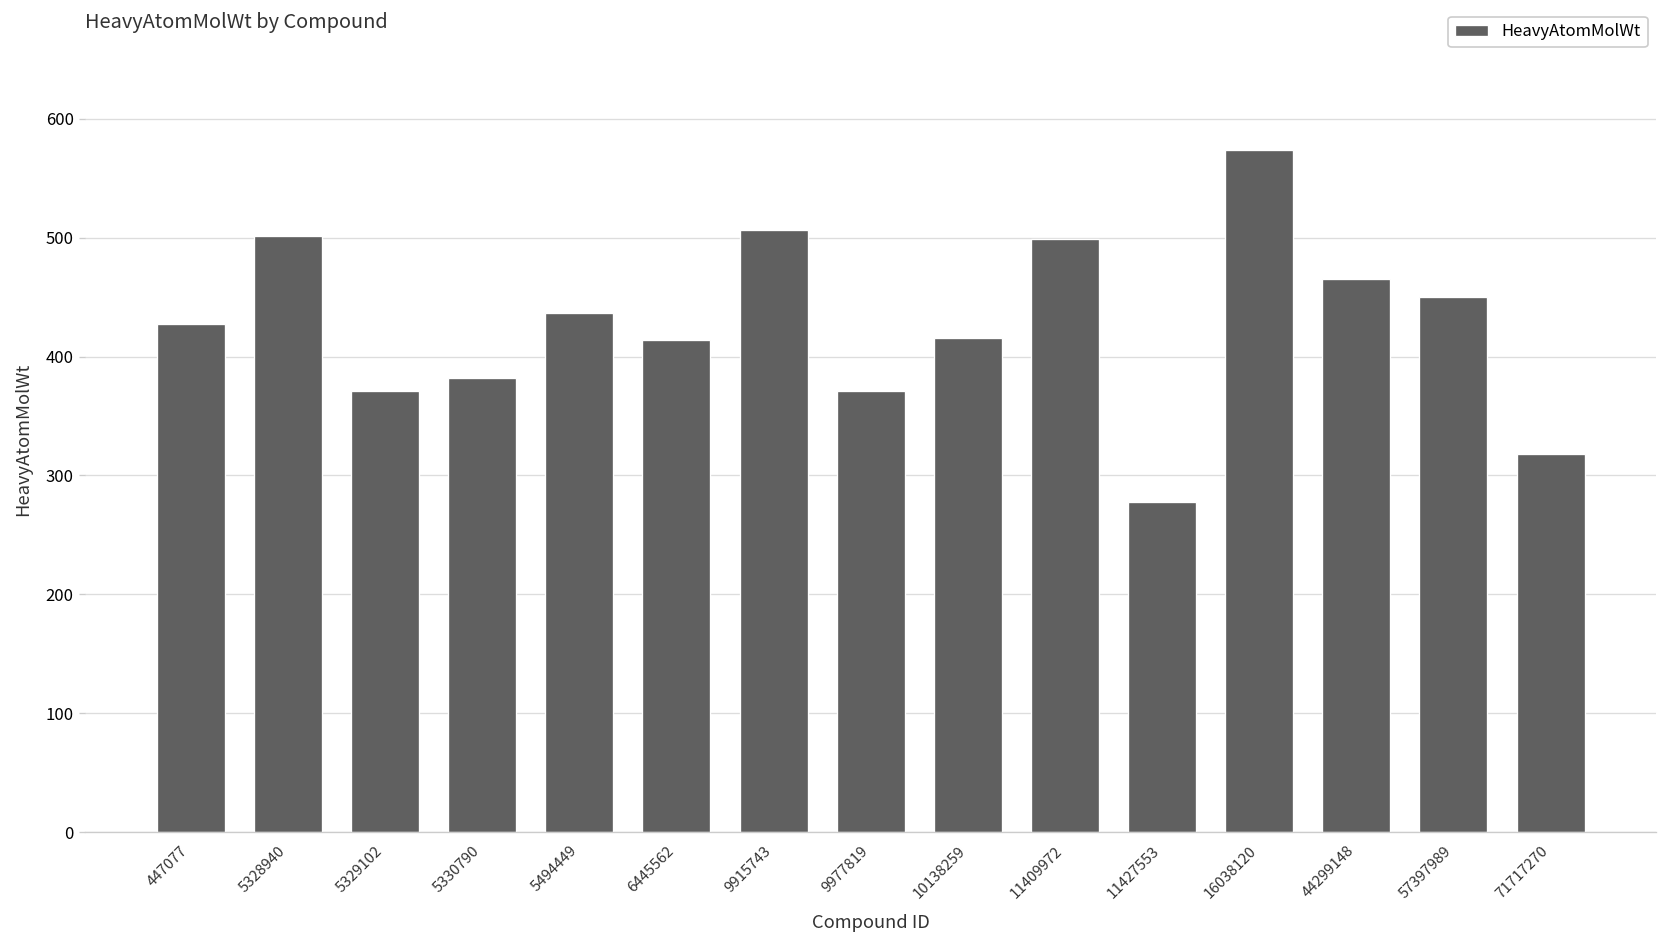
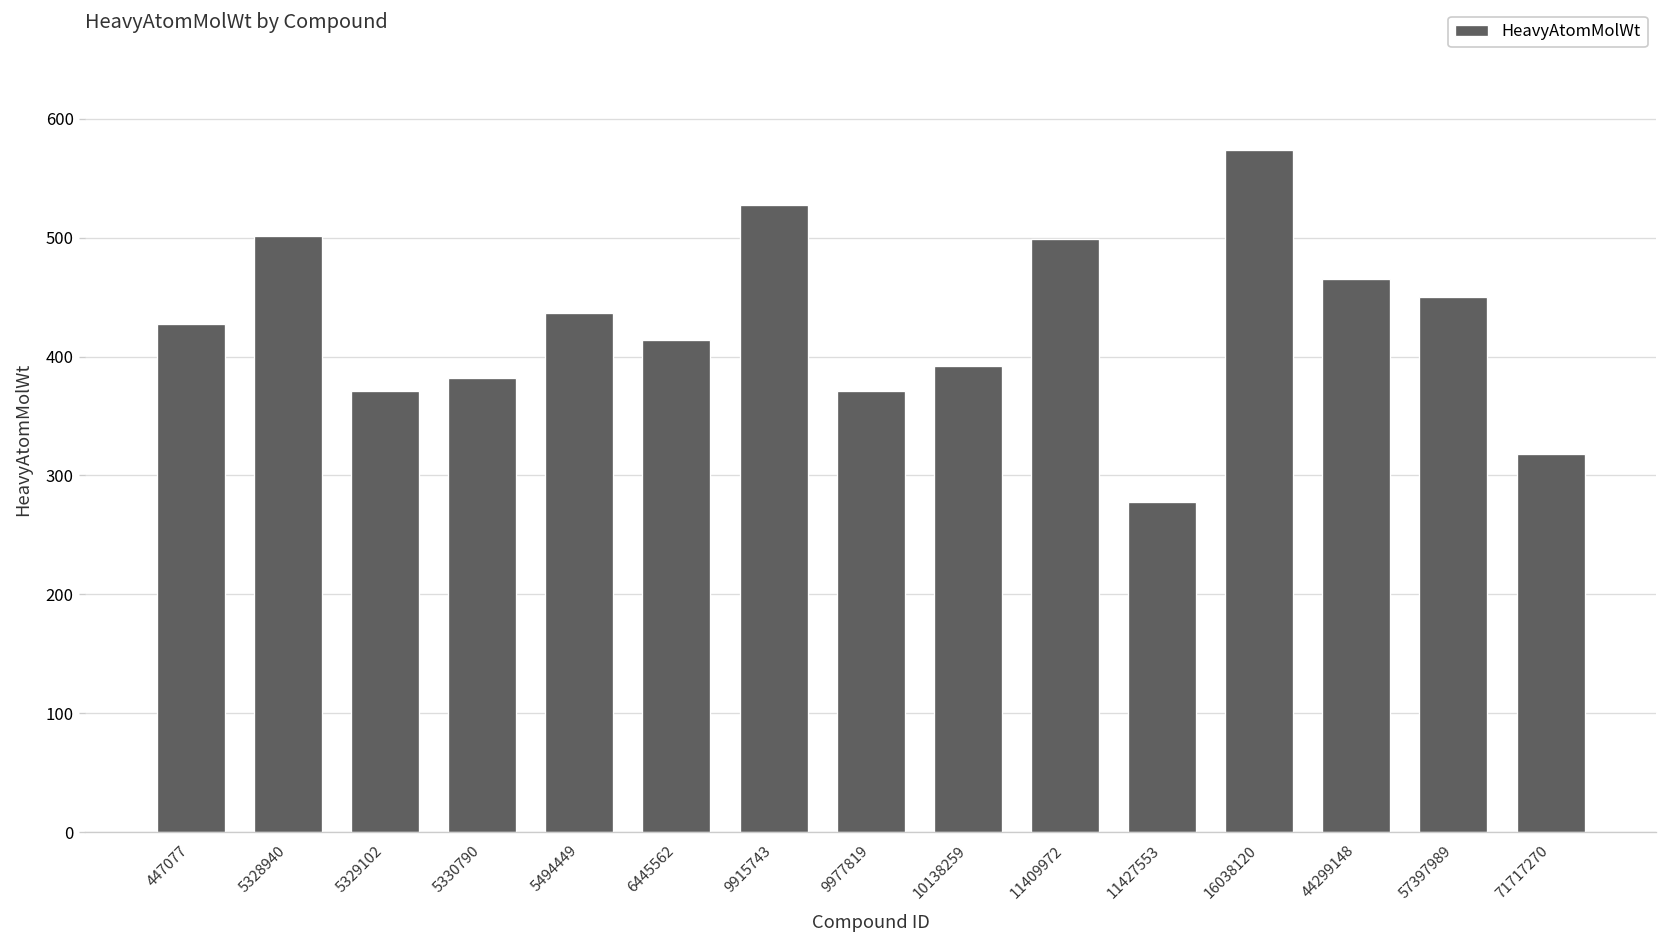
9915743: 510 -> 530
10138259: 420 -> 390
